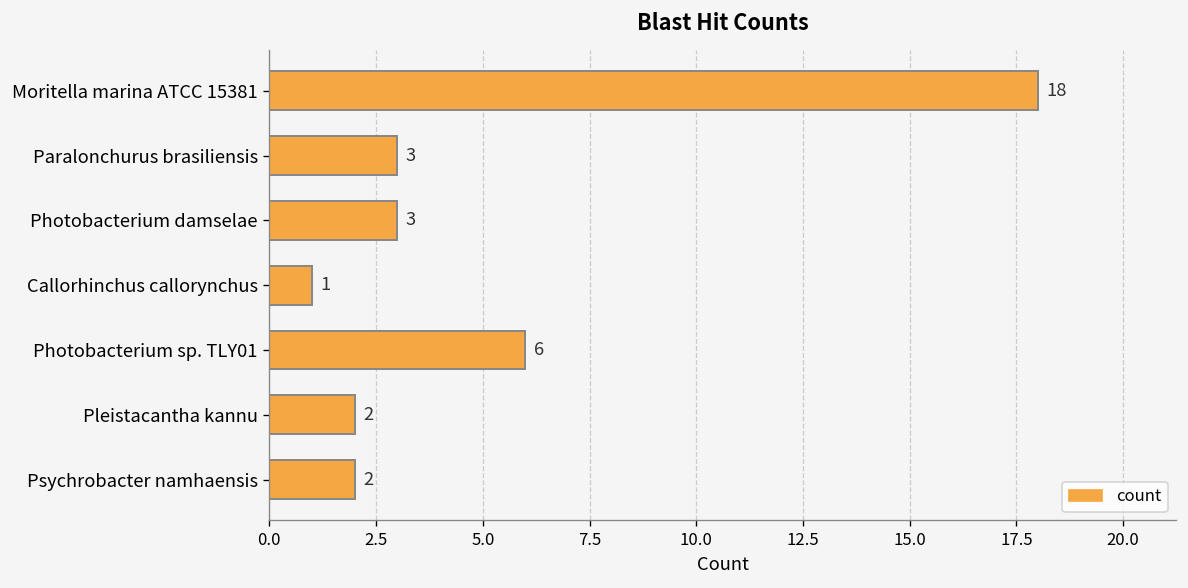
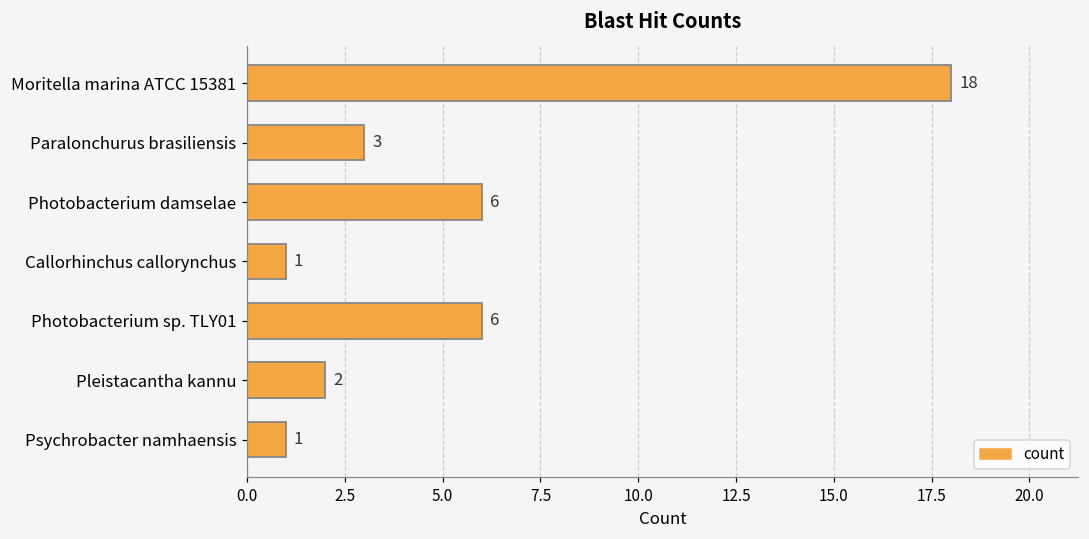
Photobacterium damselae: 3 -> 6
Psychrobacter namhaensis: 2 -> 1
